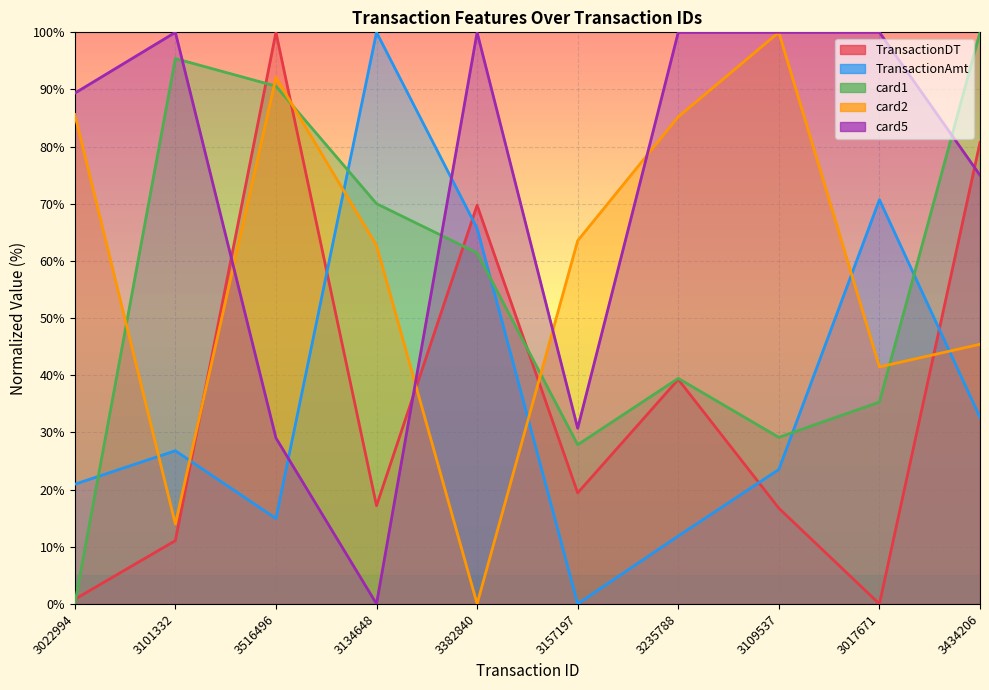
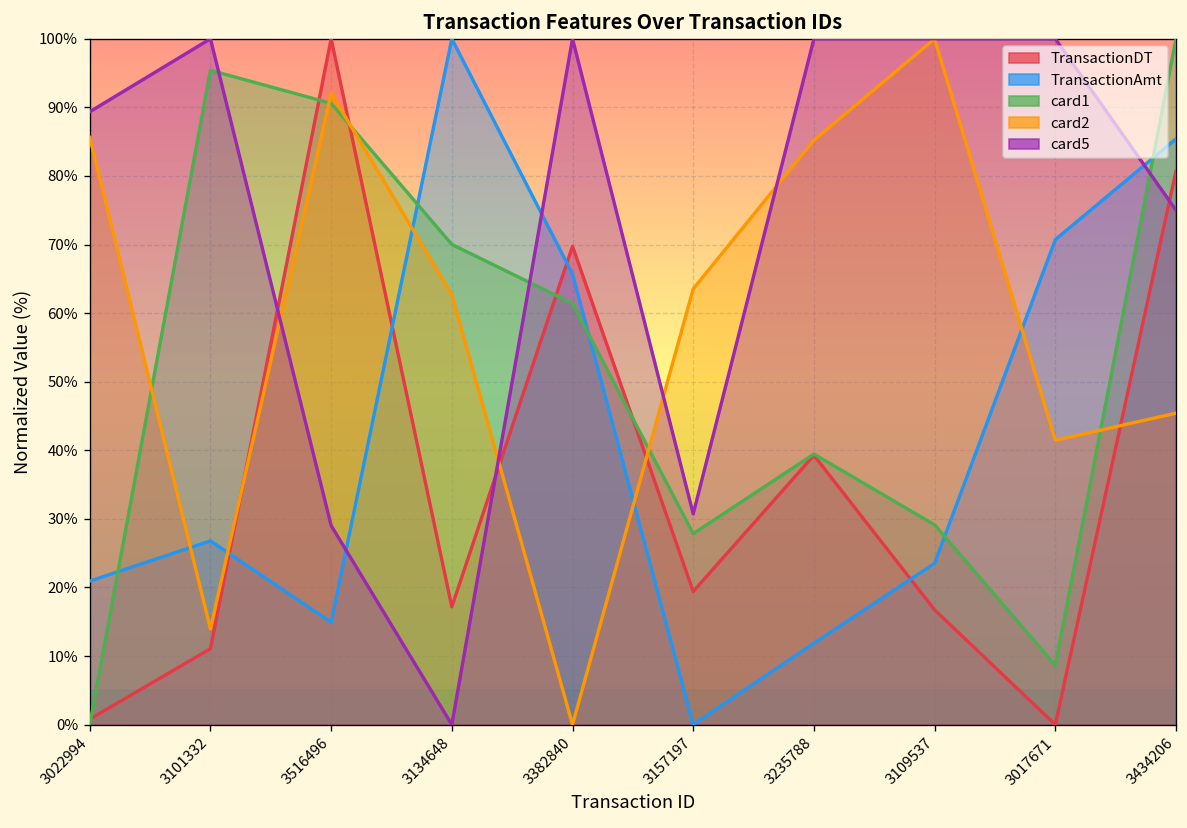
card1, 3017671: 35% -> 9%
TransactionAmt, 3434206: 33% -> 85%
